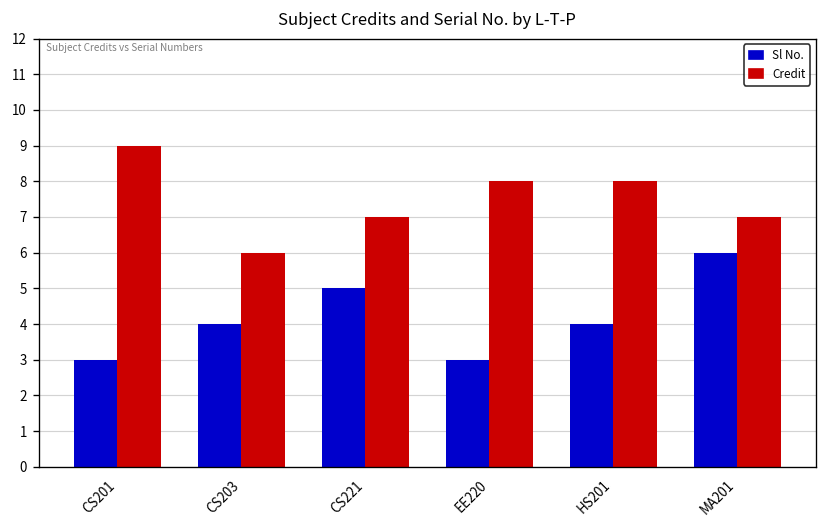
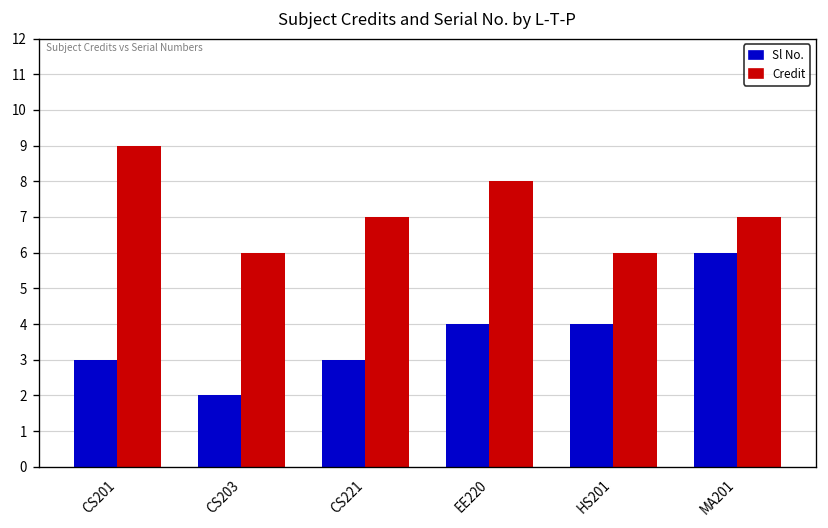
Sl No., CS203: 4 -> 2
Sl No., CS221: 5 -> 3
Sl No., EE220: 3 -> 4
Credit, HS201: 8 -> 6
